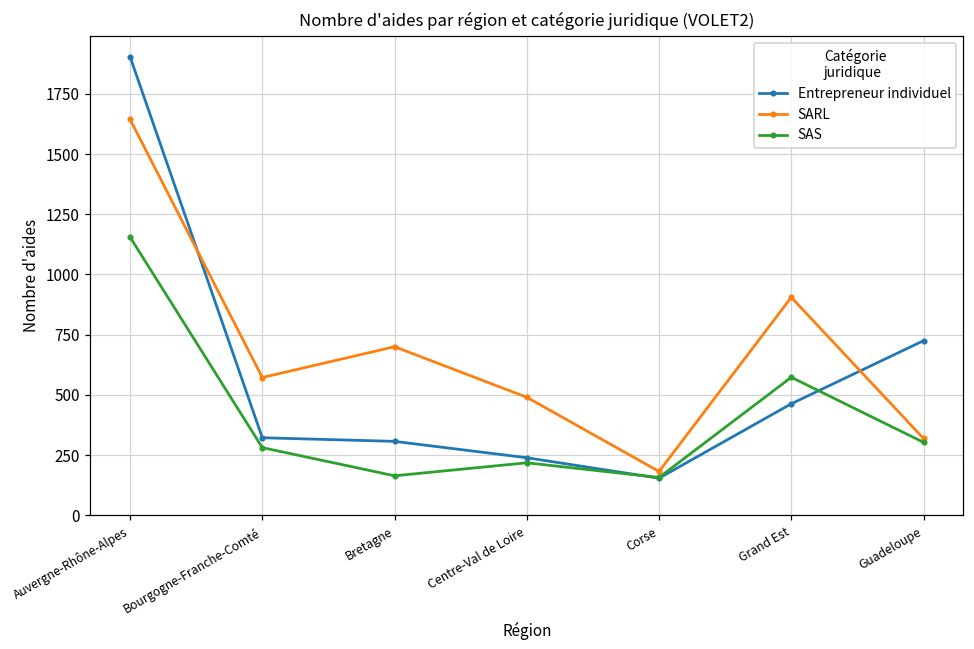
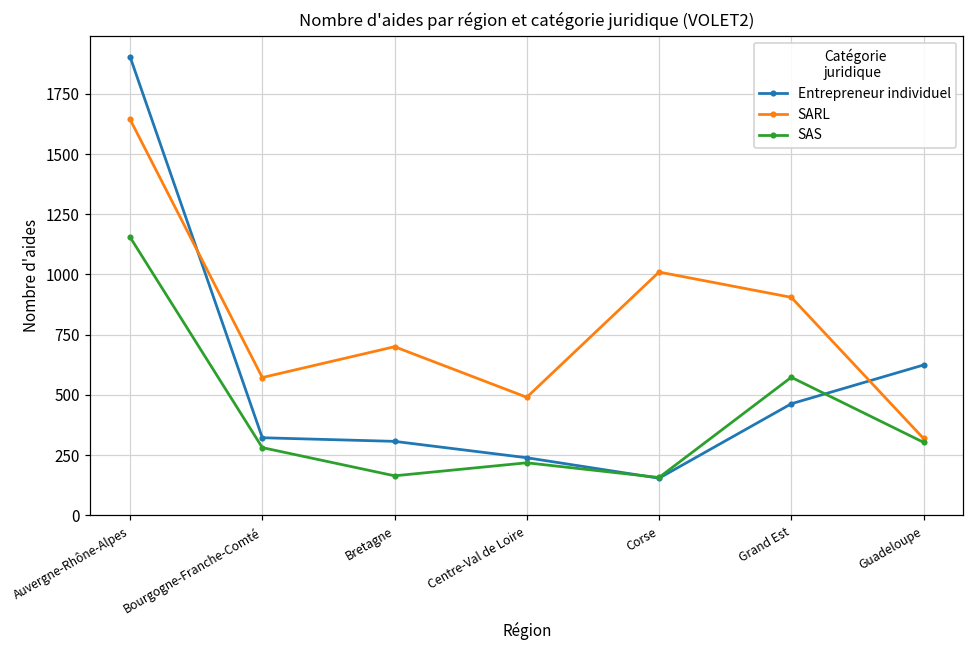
SARL, Corse: 180 -> 1010
Entrepreneur individuel, Guadeloupe: 730 -> 620
